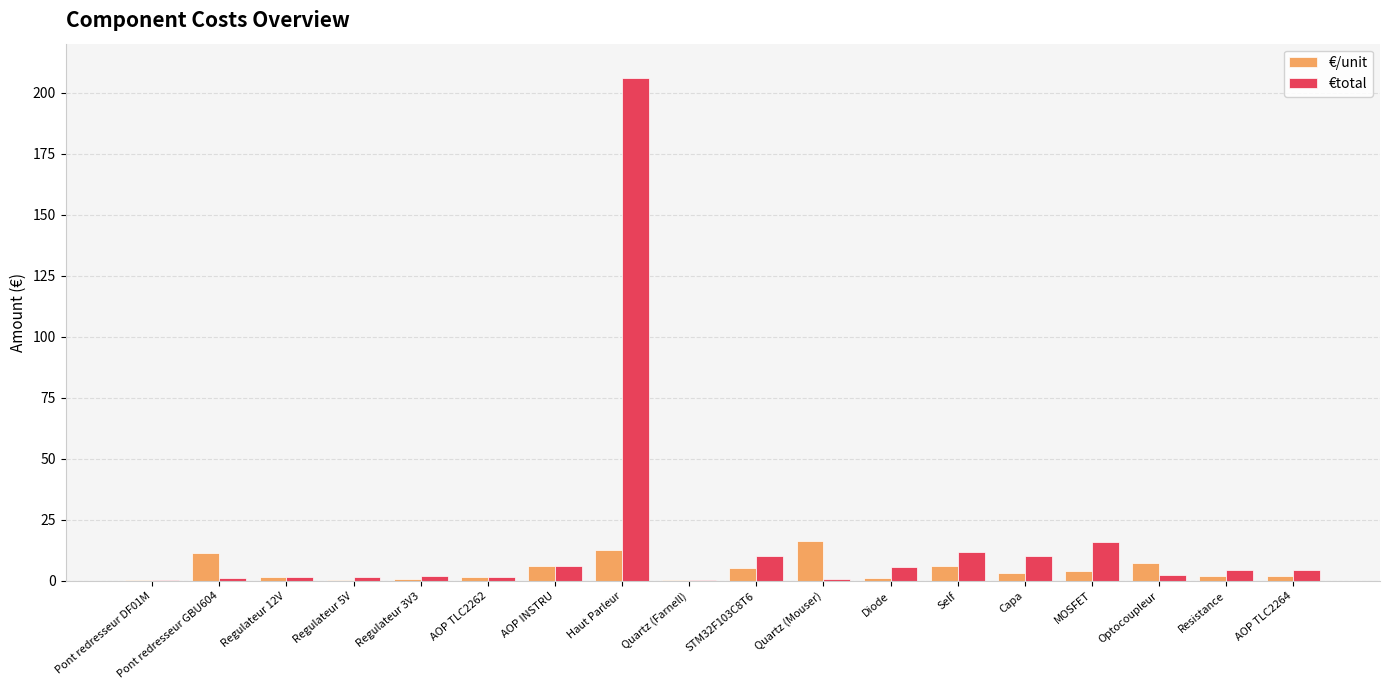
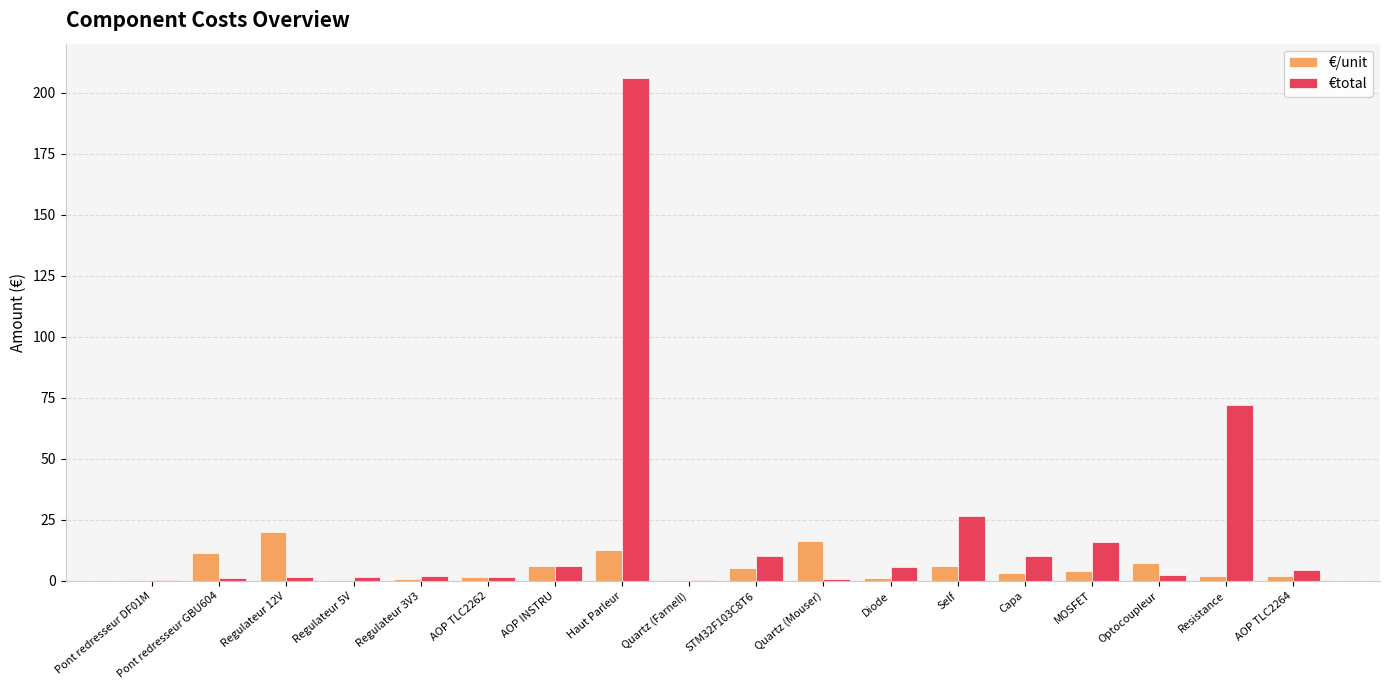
€/unit, Regulateur 12V: 2 -> 20
€total, Self: 12 -> 27
€total, Resistance: 4 -> 72
